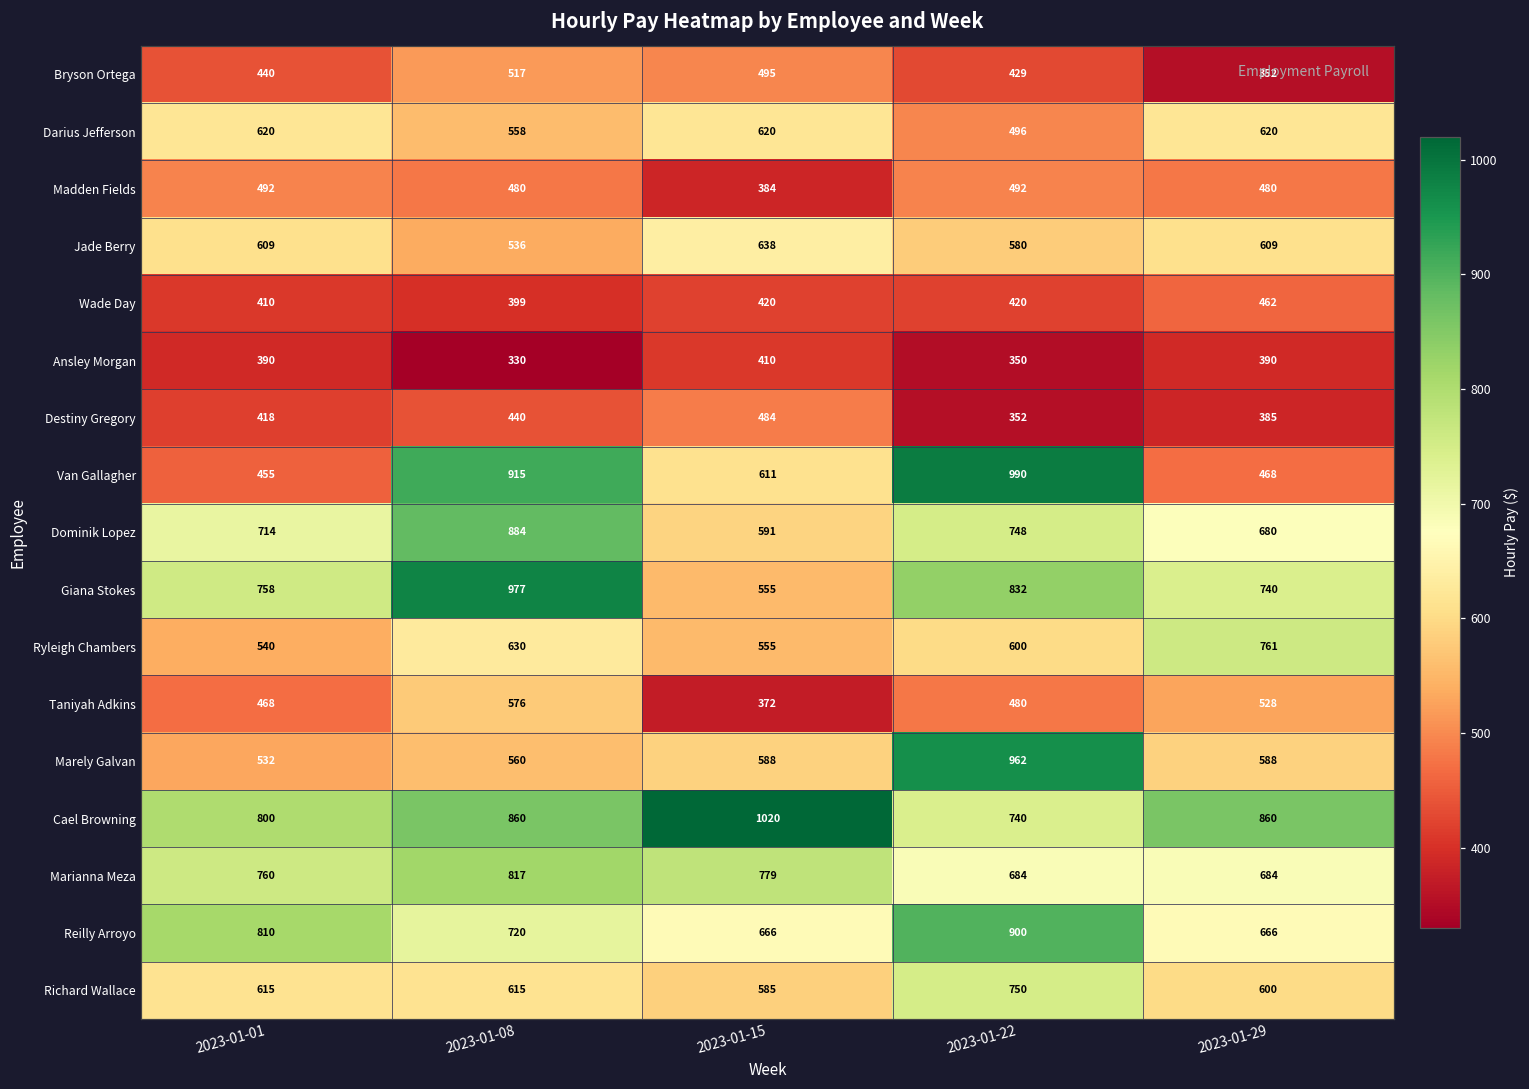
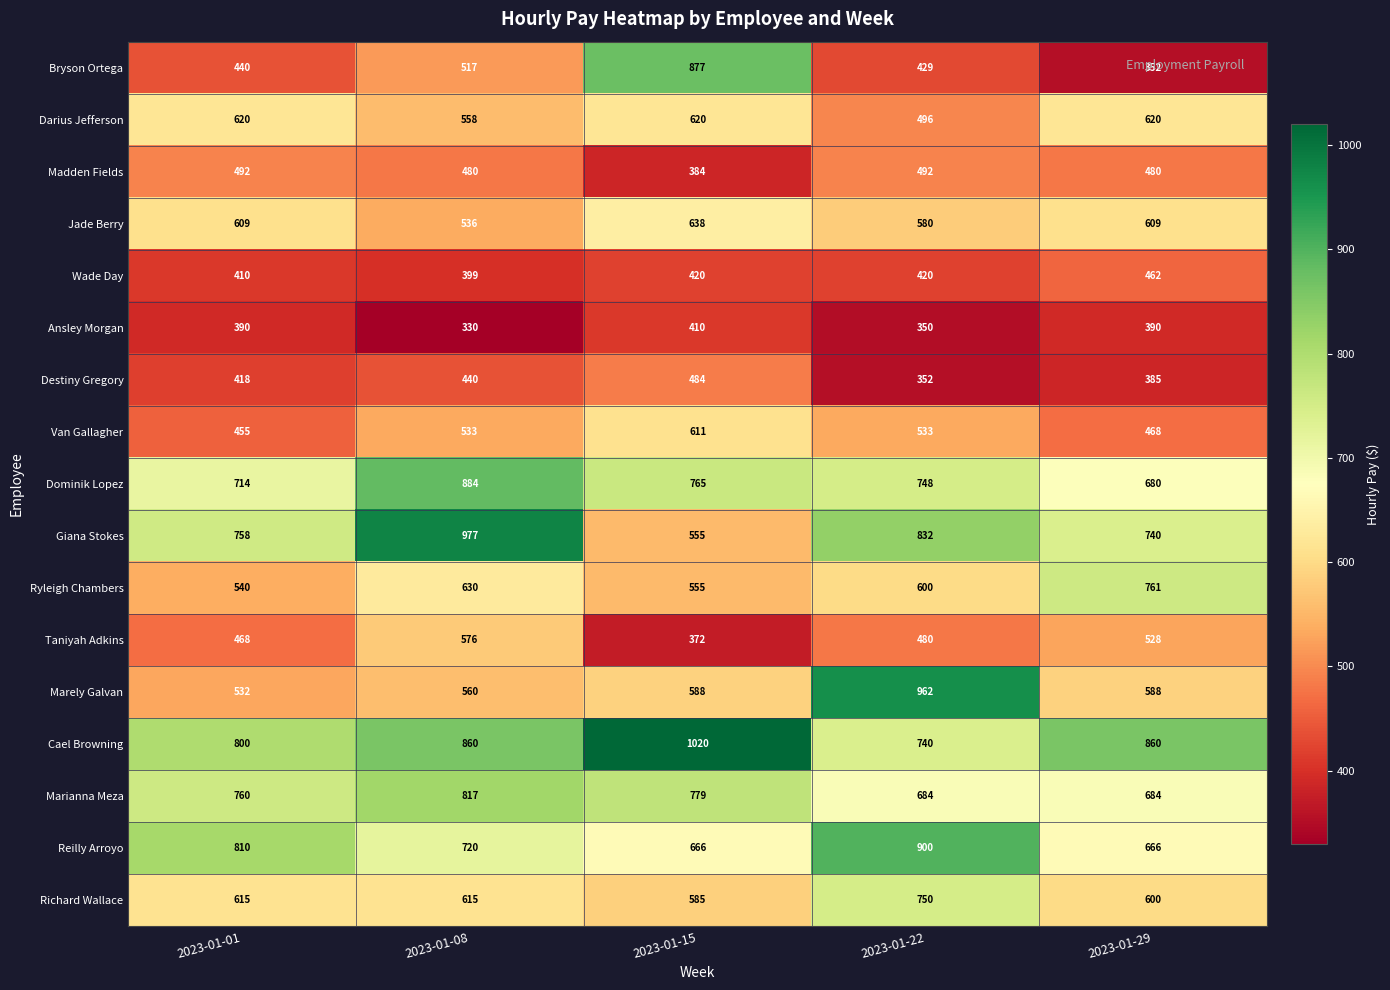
Bryson Ortega, 2023-01-15: 495 -> 877
Van Gallagher, 2023-01-08: 915 -> 533
Van Gallagher, 2023-01-22: 990 -> 533
Dominik Lopez, 2023-01-15: 591 -> 765
